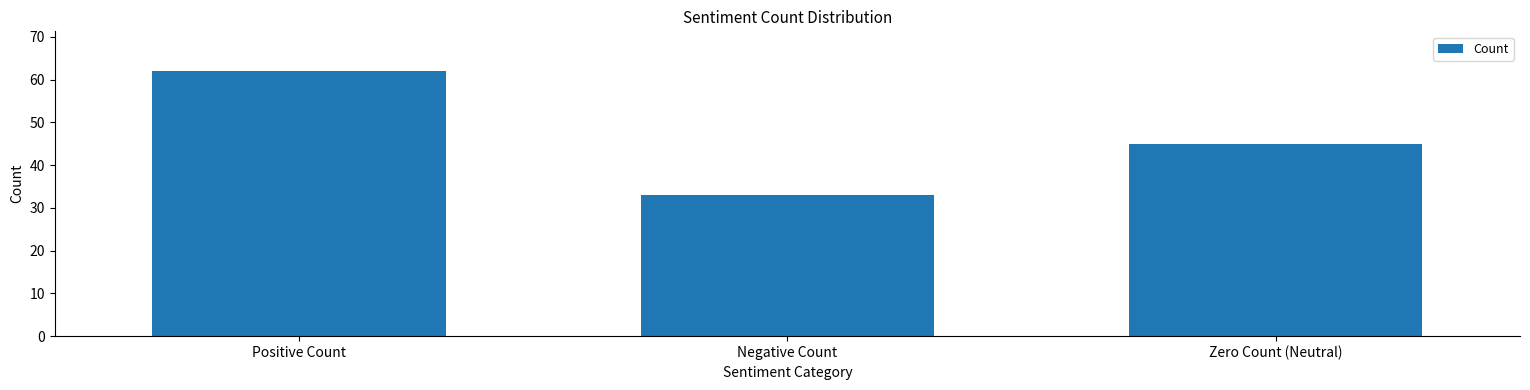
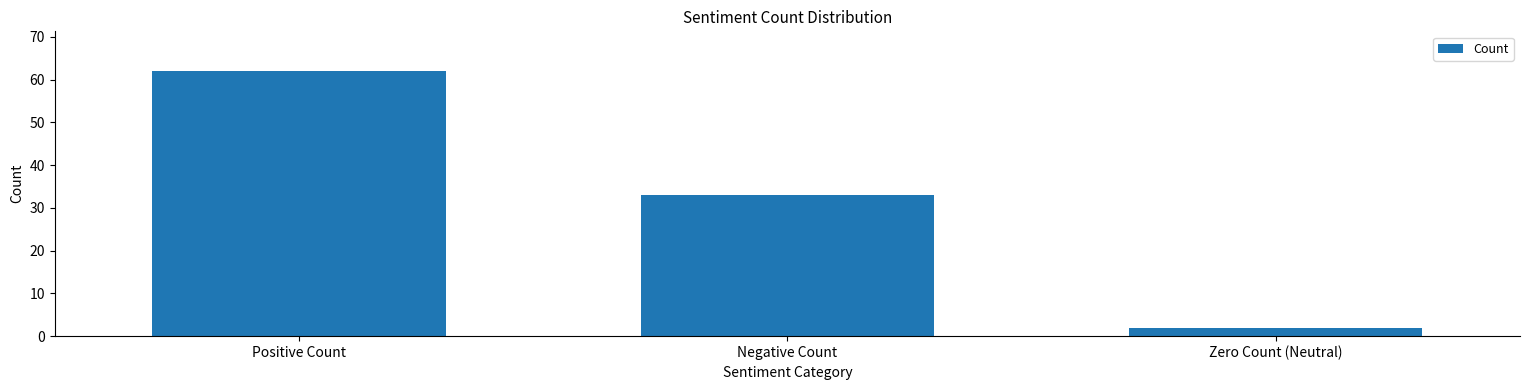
Zero Count (Neutral): 45 -> 2
